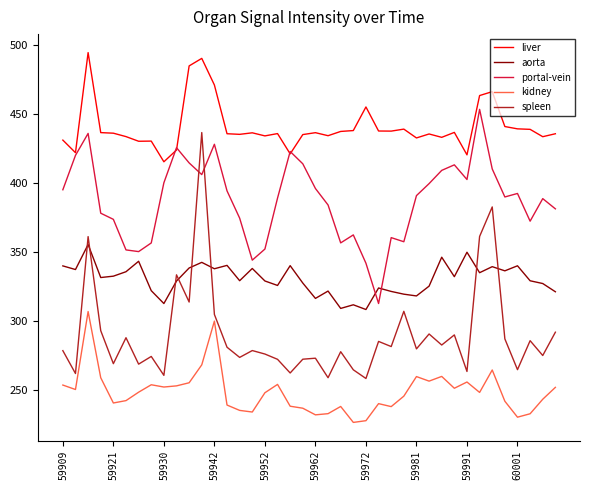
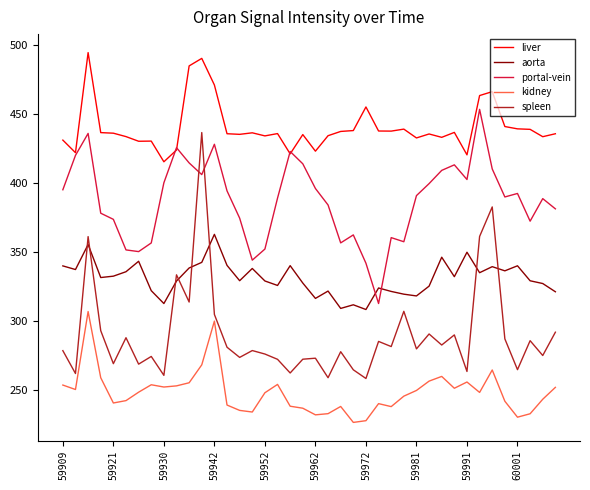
aorta, 59942: 338 -> 363
liver, 59962: 437 -> 423
kidney, 59981: 260 -> 250
